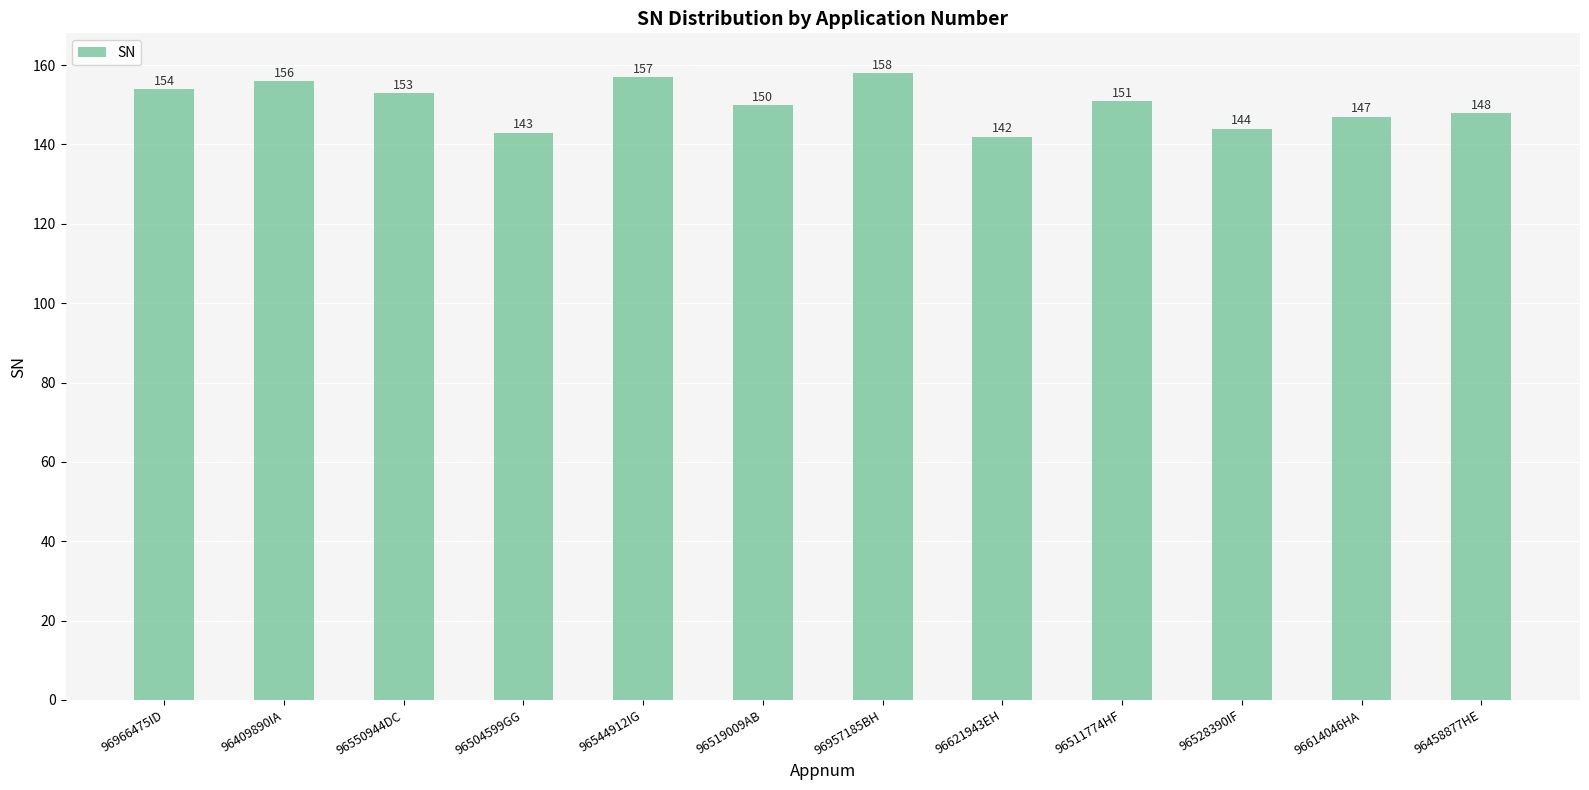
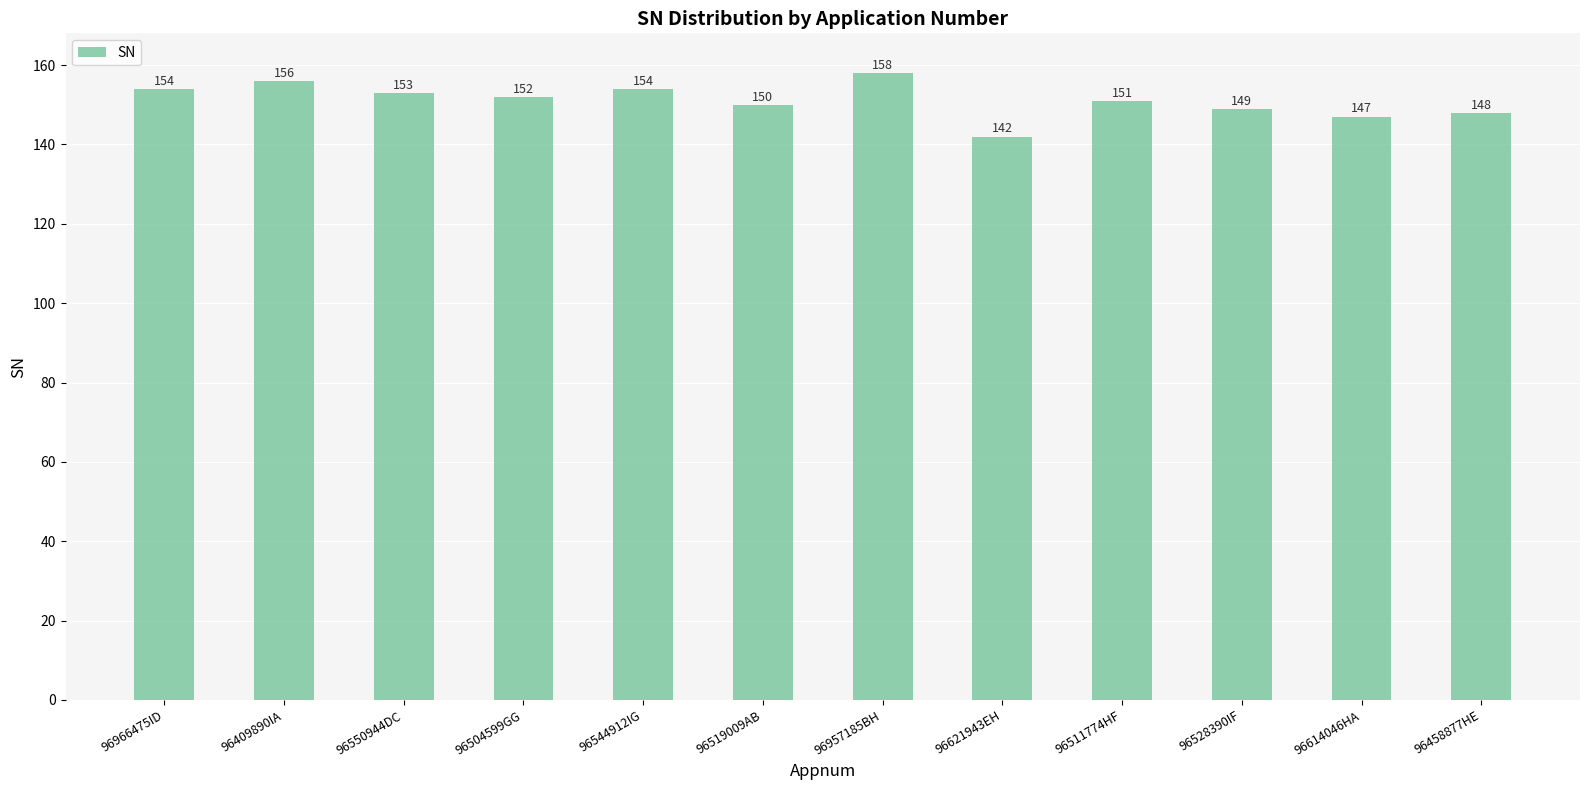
96504599GG: 143 -> 152
96544912IG: 157 -> 154
96528390IF: 144 -> 149
